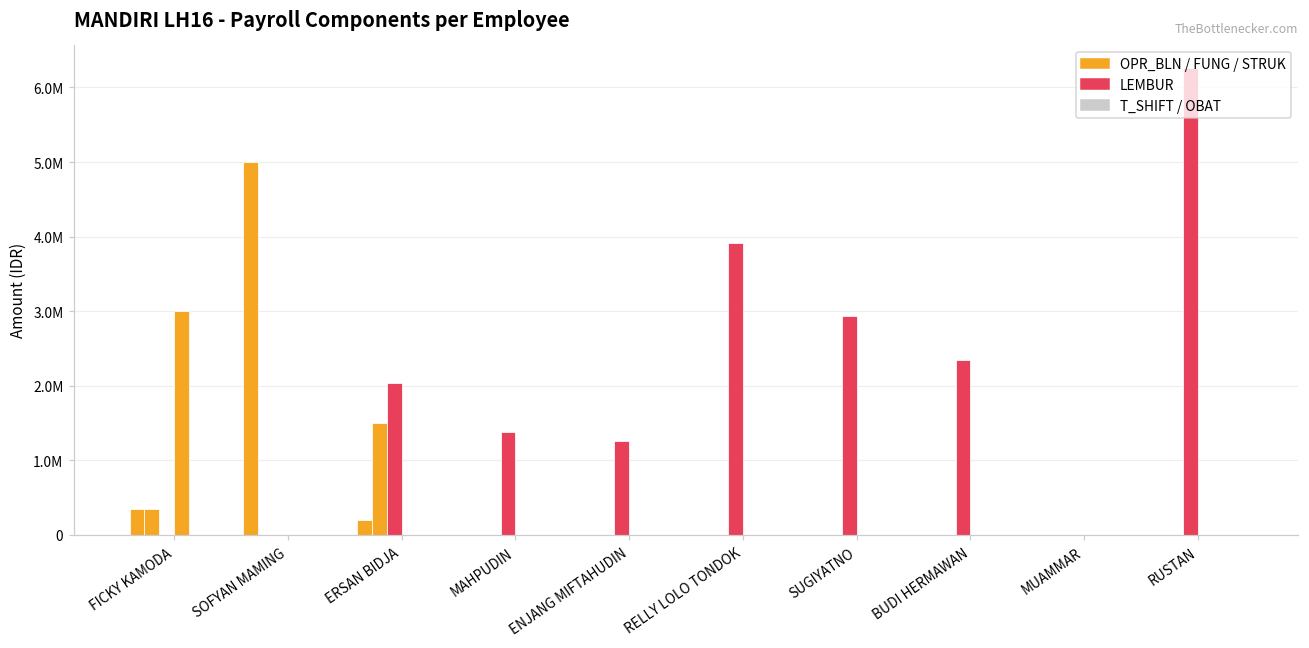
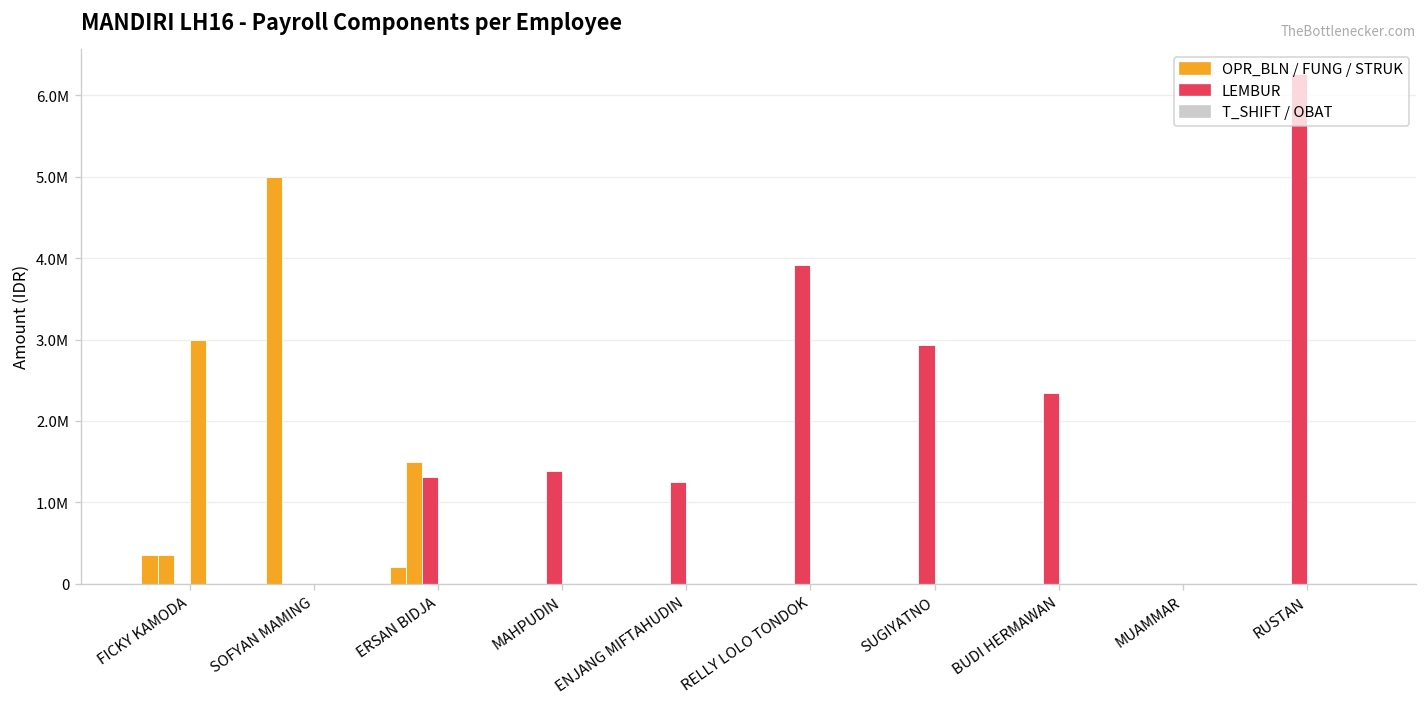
LEMBUR, ERSAN BIDJA: 2000000 -> 1300000
